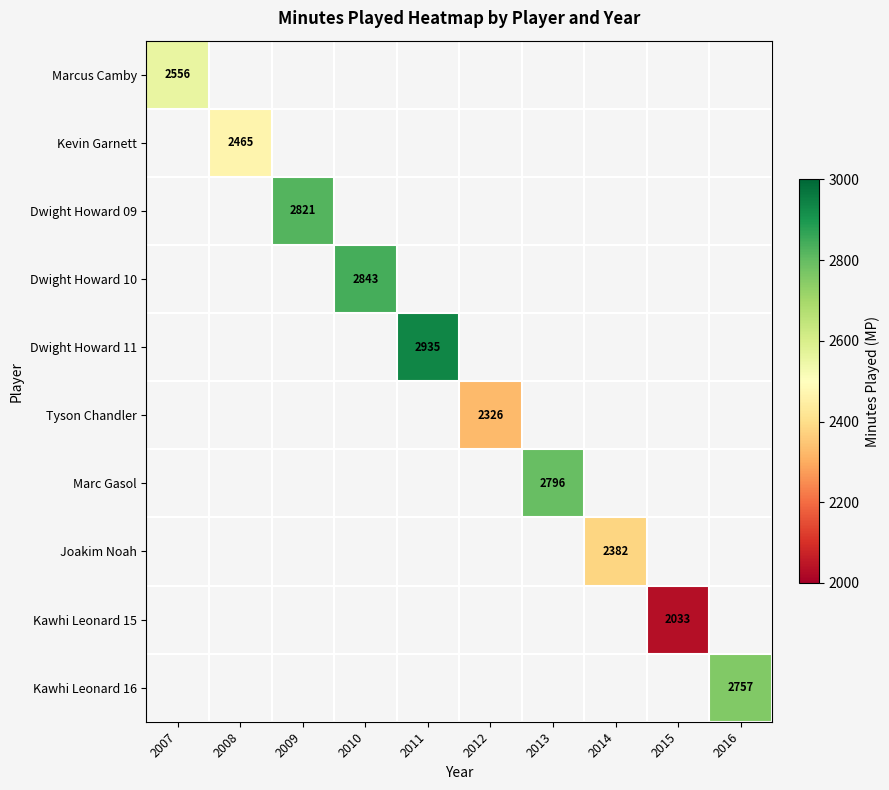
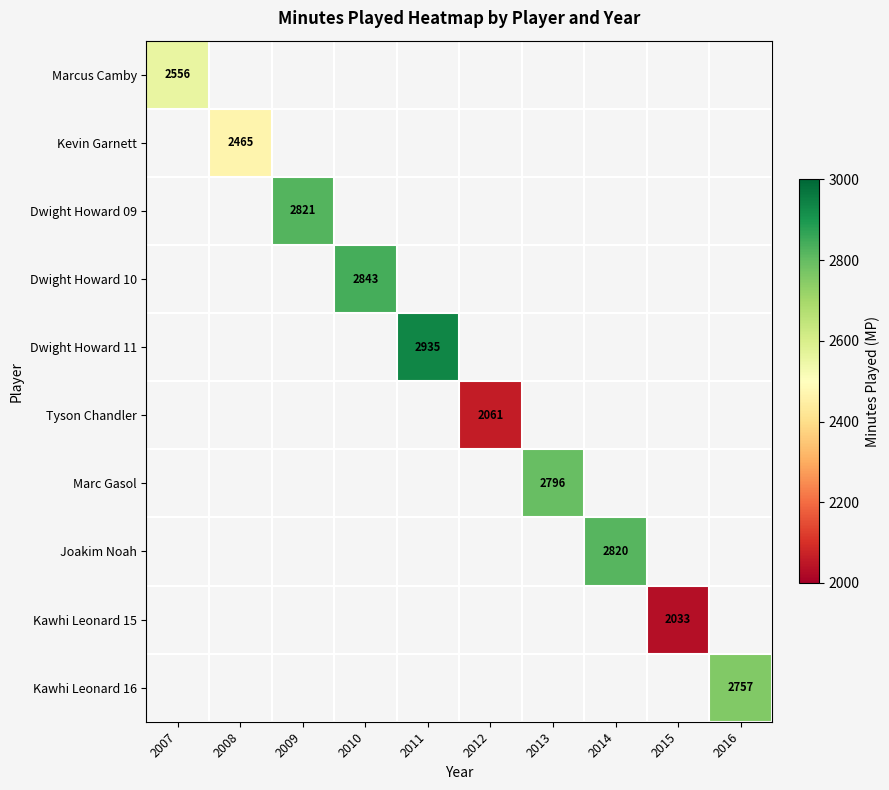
Tyson Chandler, 2012: 2326 -> 2061
Joakim Noah, 2014: 2382 -> 2820
